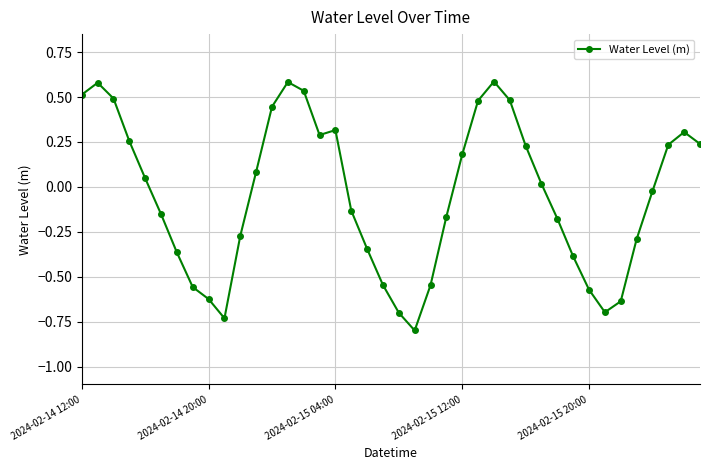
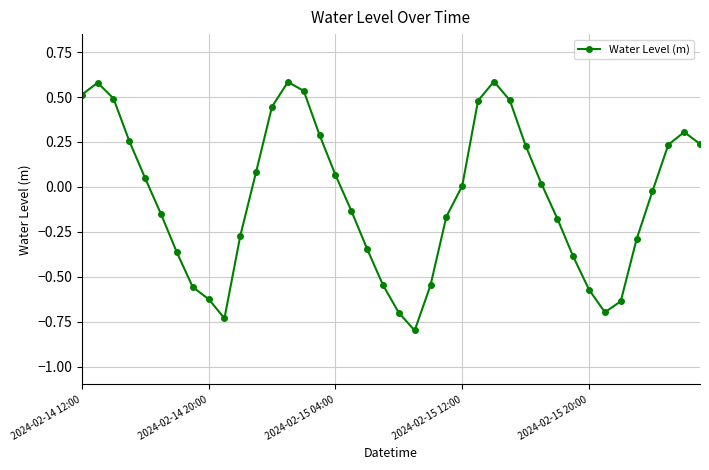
2024-02-15 04:00: 0.32 -> 0.07
2024-02-15 12:00: 0.18 -> 0.01
